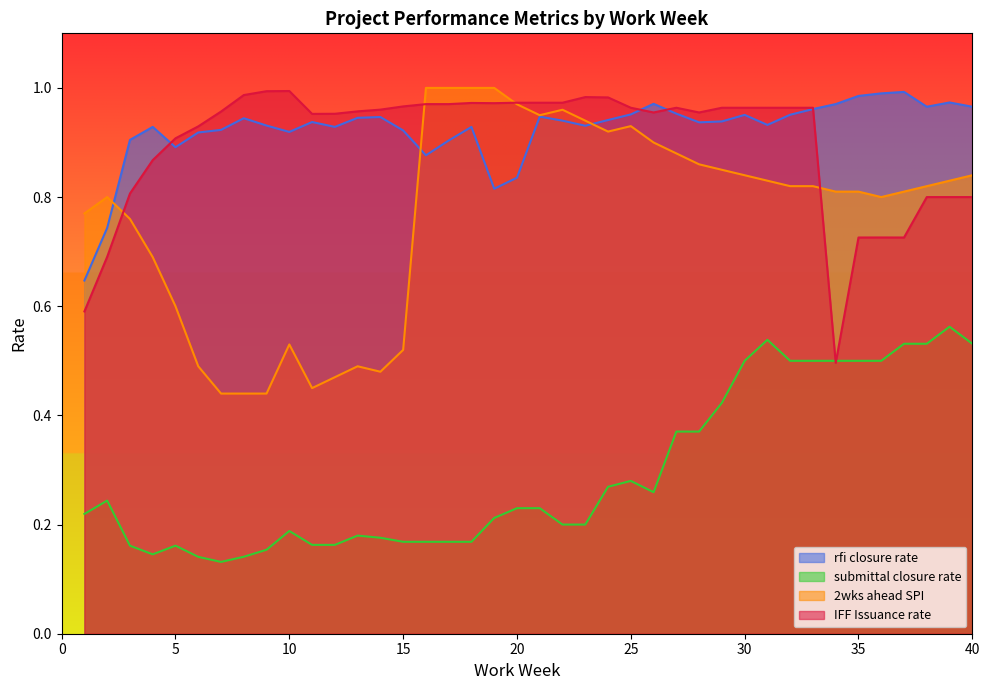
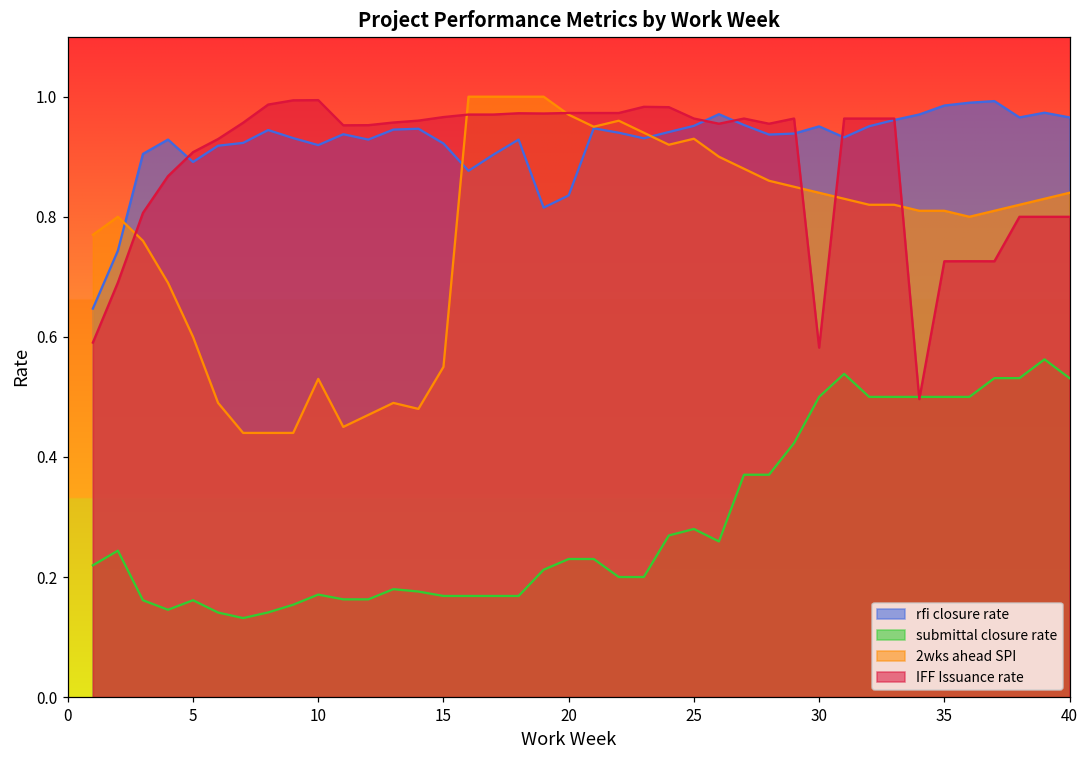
submittal closure rate, 10: 0.19 -> 0.17
2wks ahead SPI, 15: 0.52 -> 0.55
IFF Issuance rate, 30: 0.96 -> 0.58
